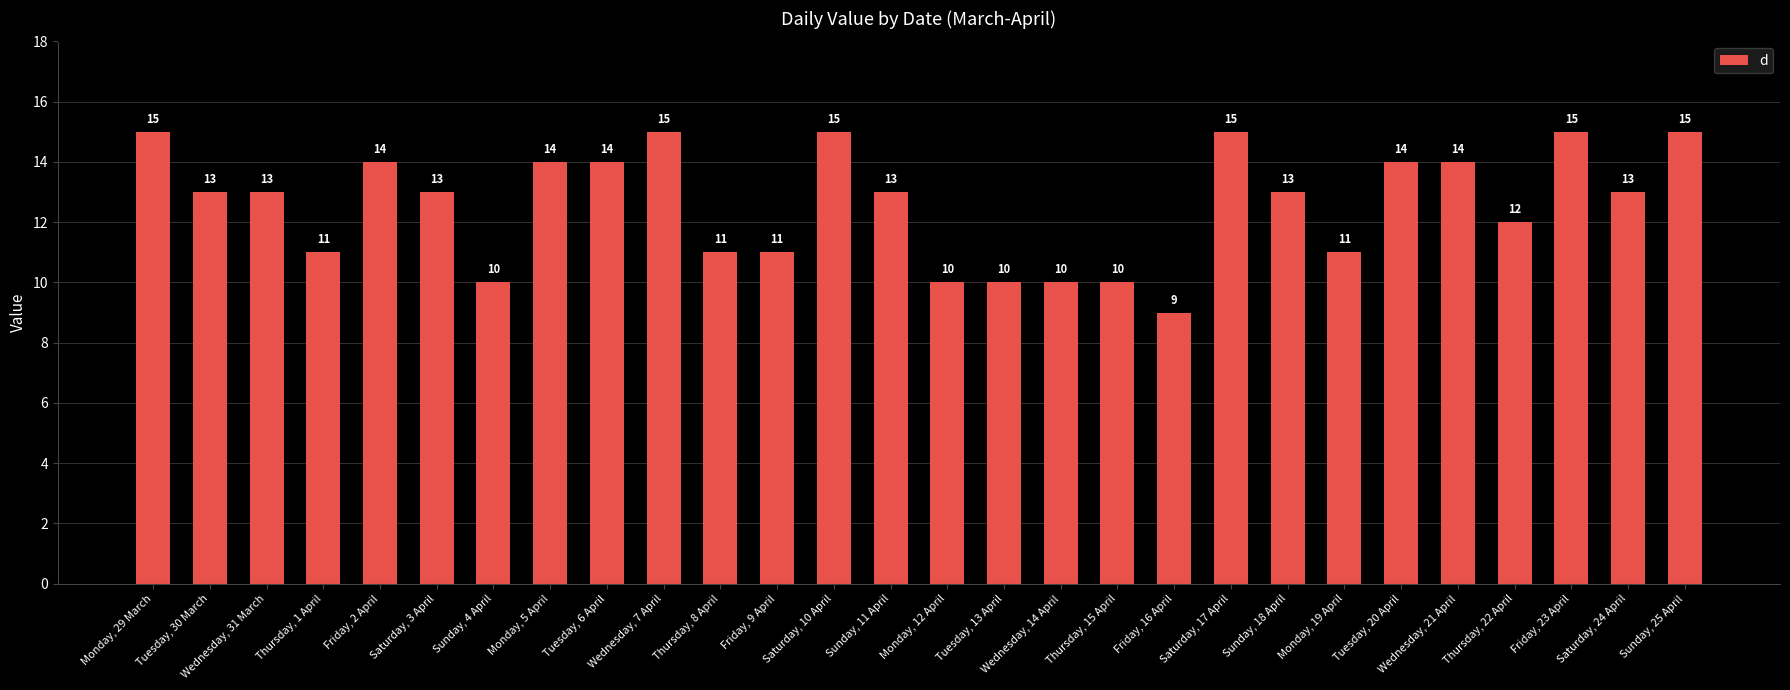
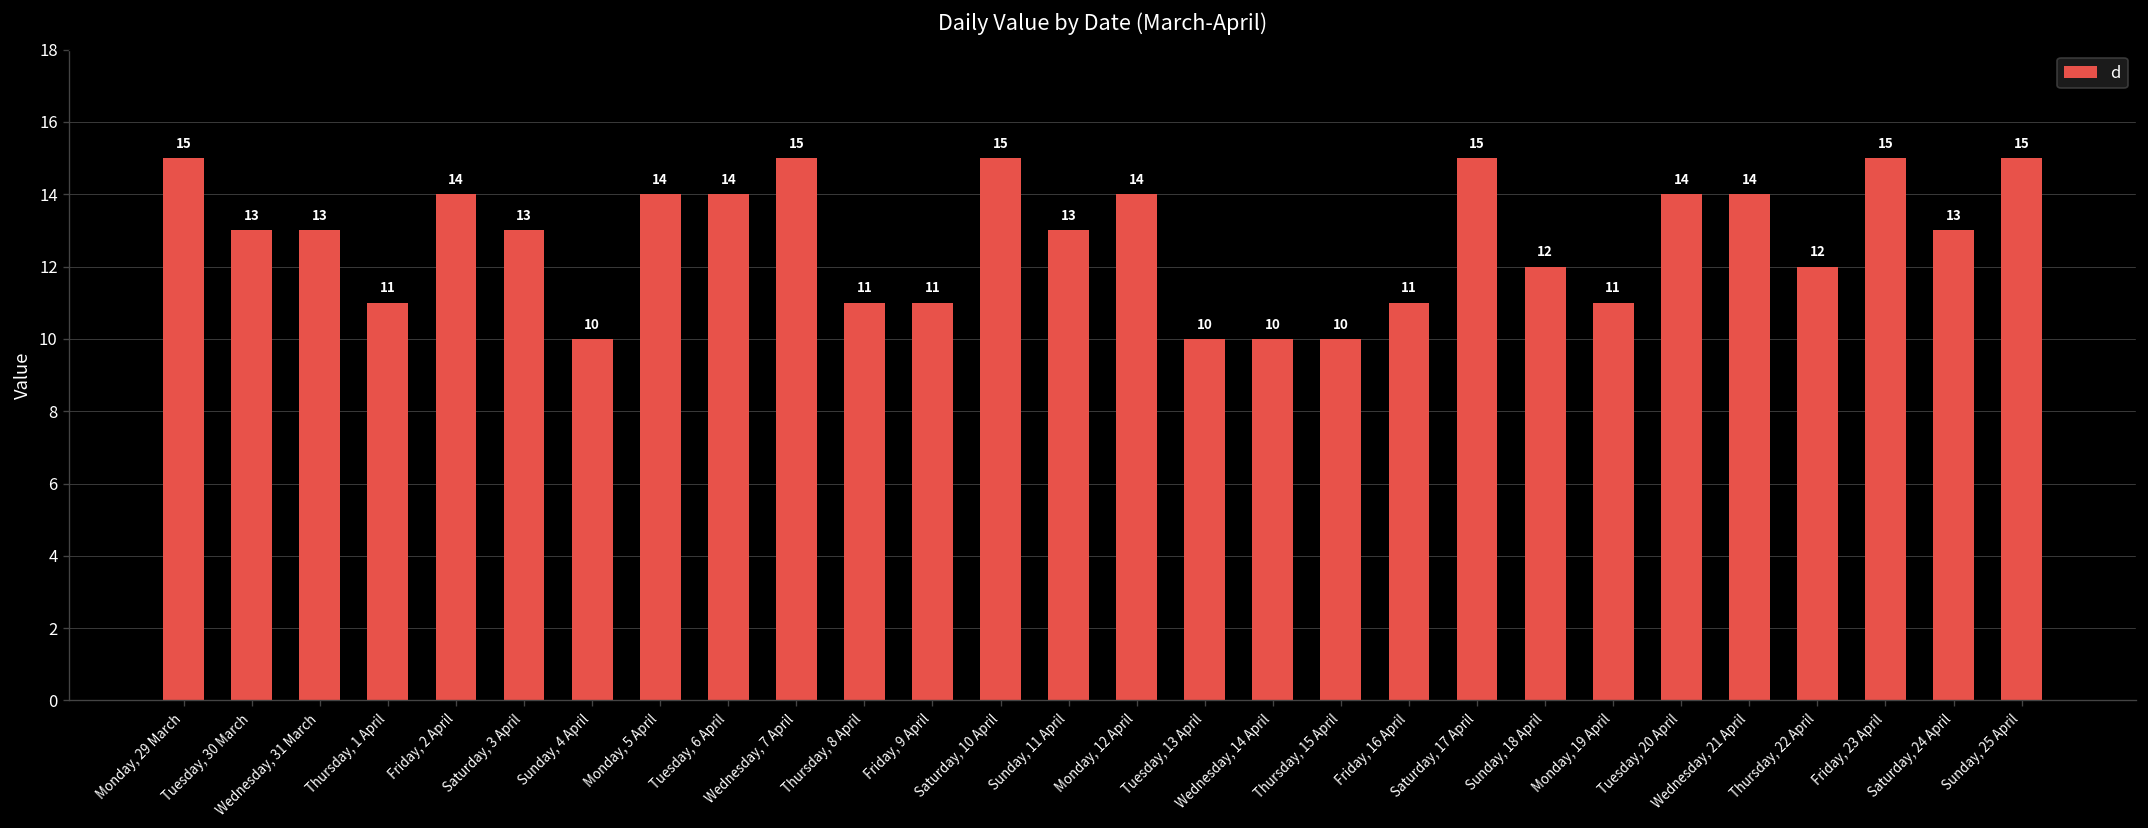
Monday, 12 April: 10 -> 14
Friday, 16 April: 9 -> 11
Sunday, 18 April: 13 -> 12
